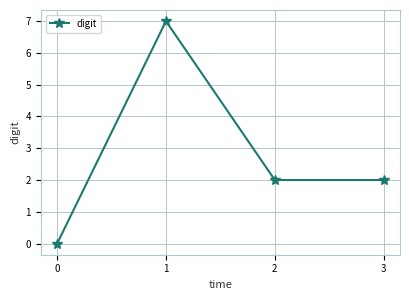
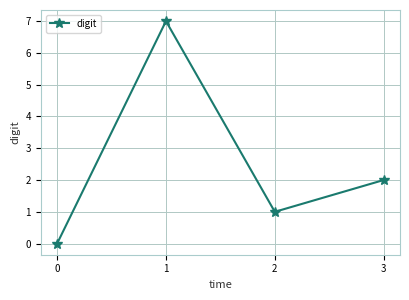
2: 2 -> 1
